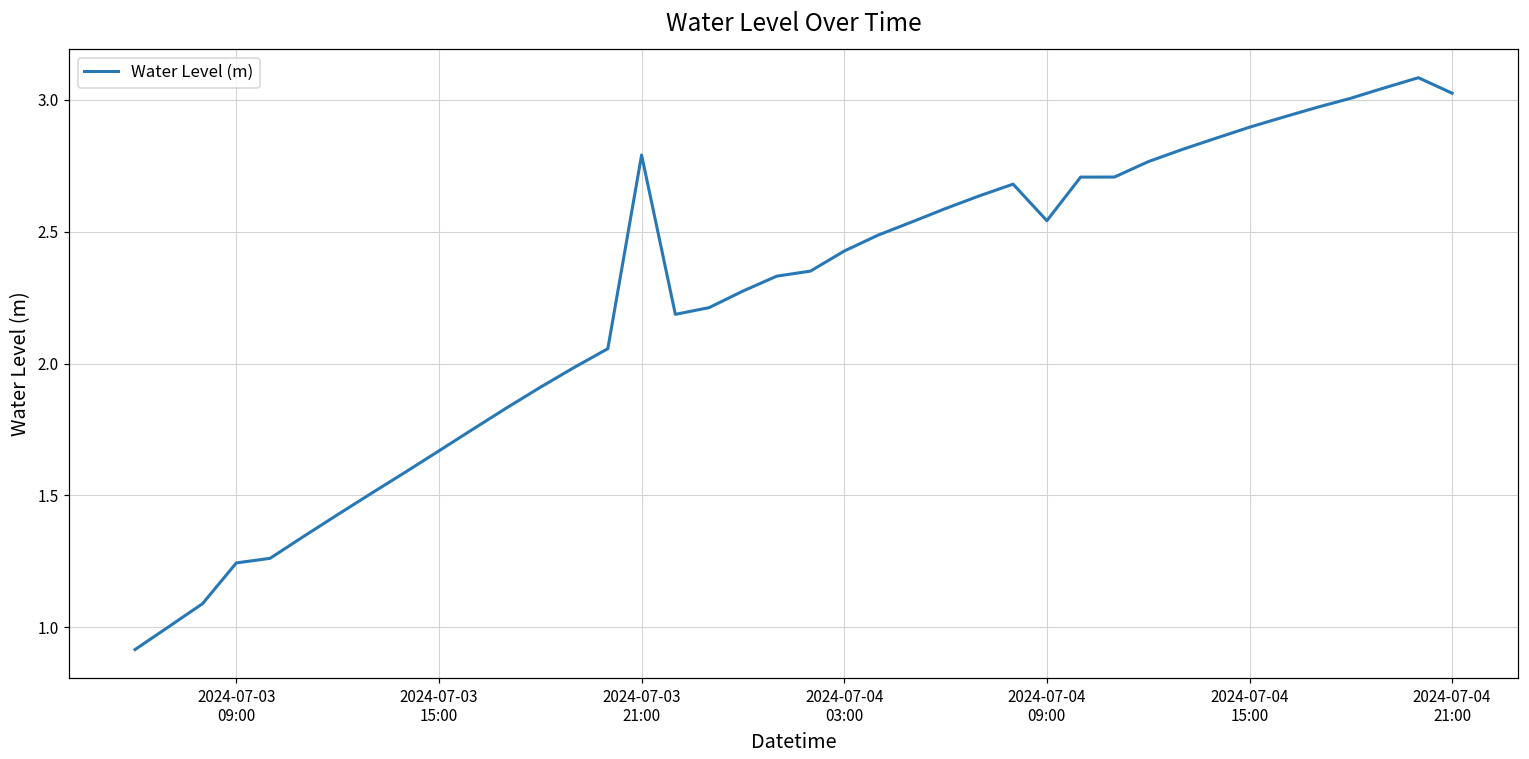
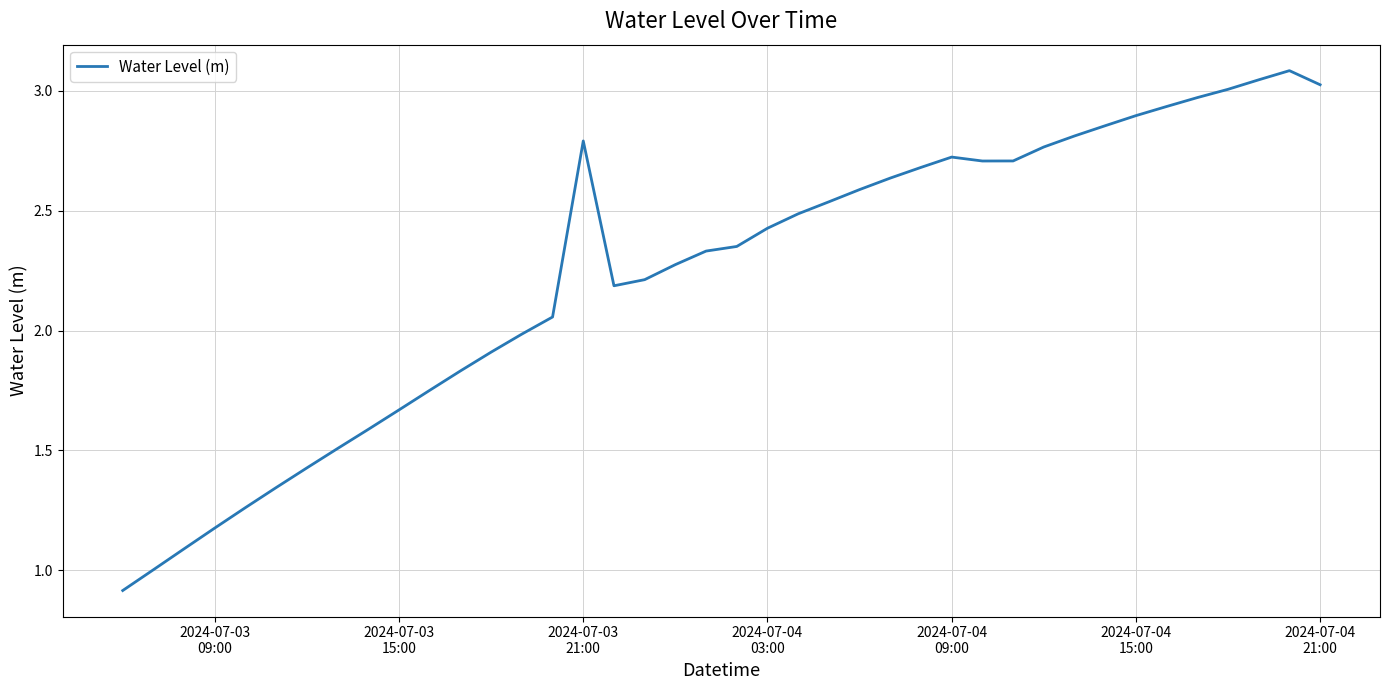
2024-07-03 09:00: 1.24 -> 1.18
2024-07-04 09:00: 2.54 -> 2.72
